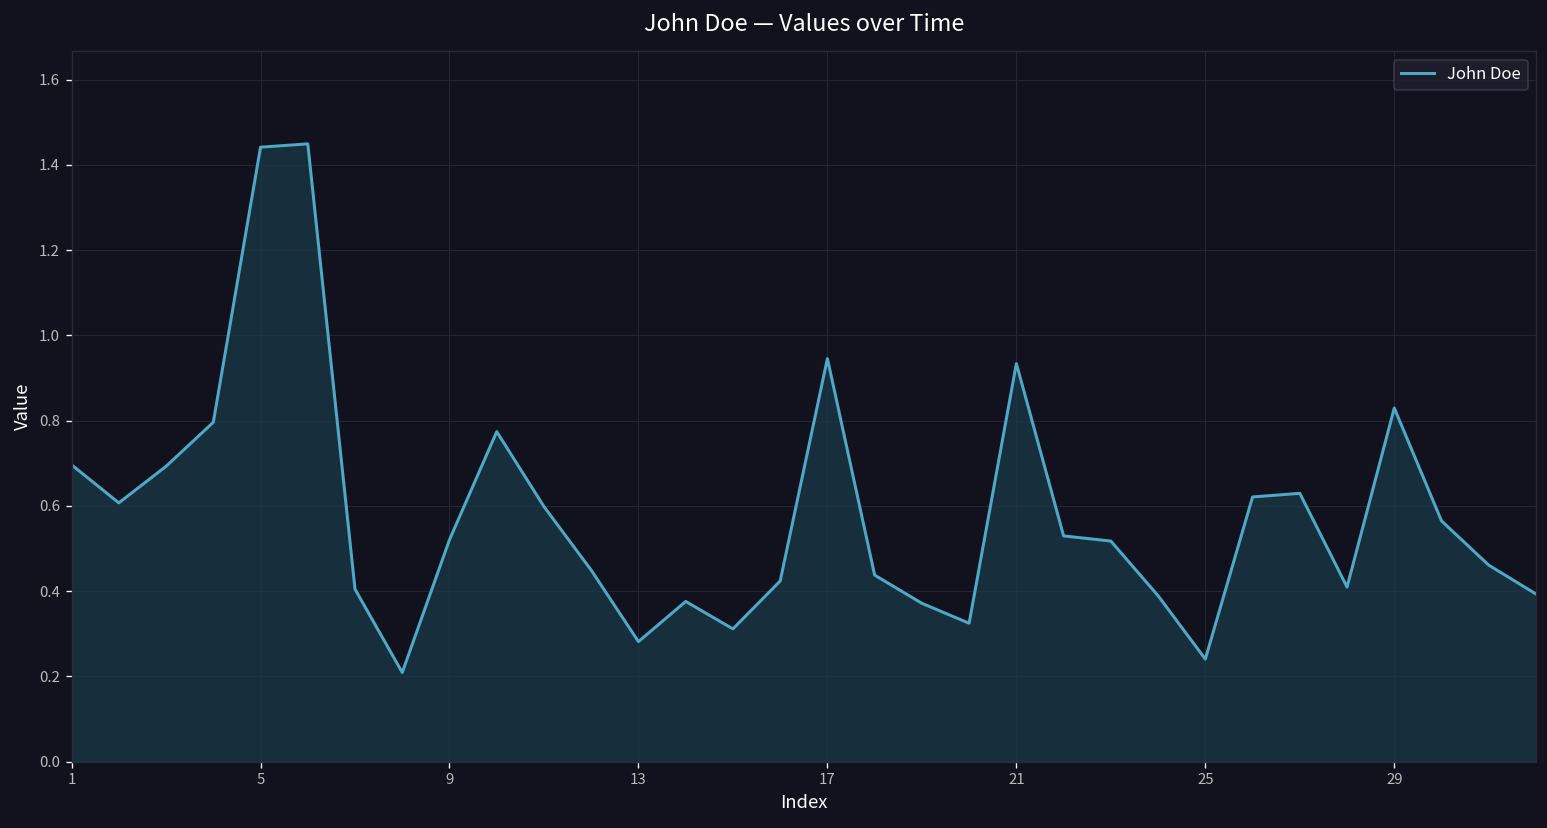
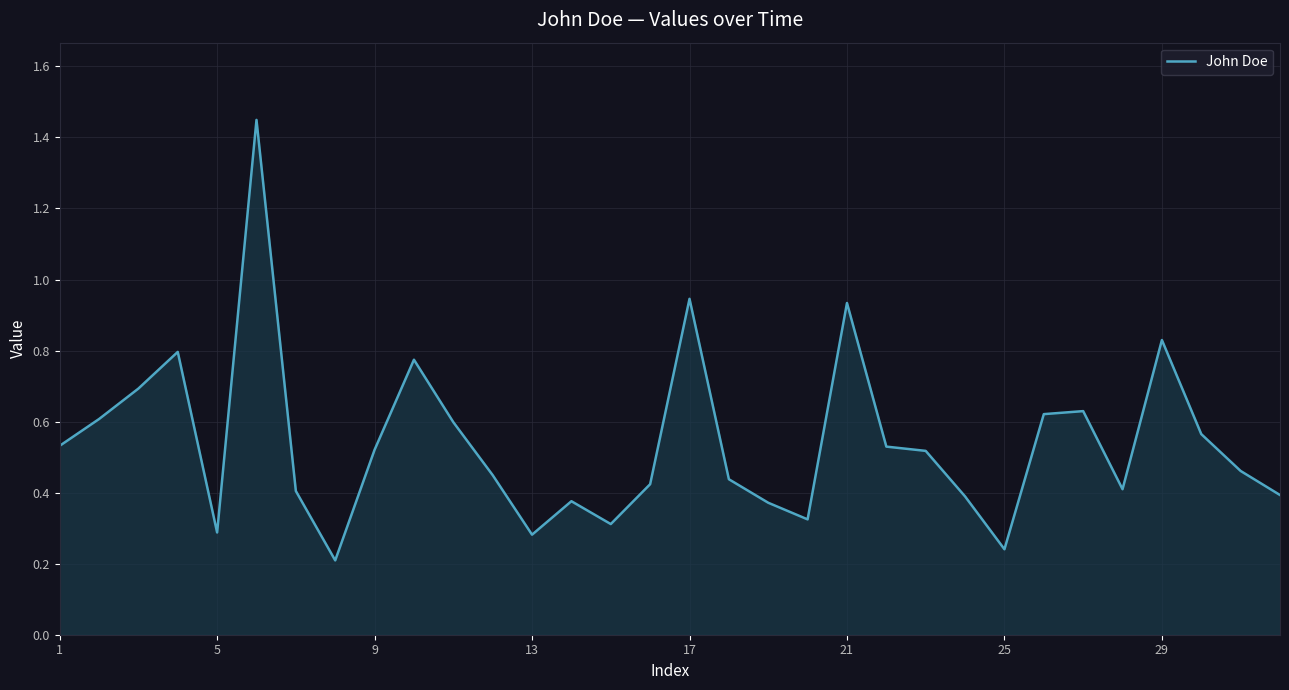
1: 0.70 -> 0.53
5: 1.44 -> 0.29
